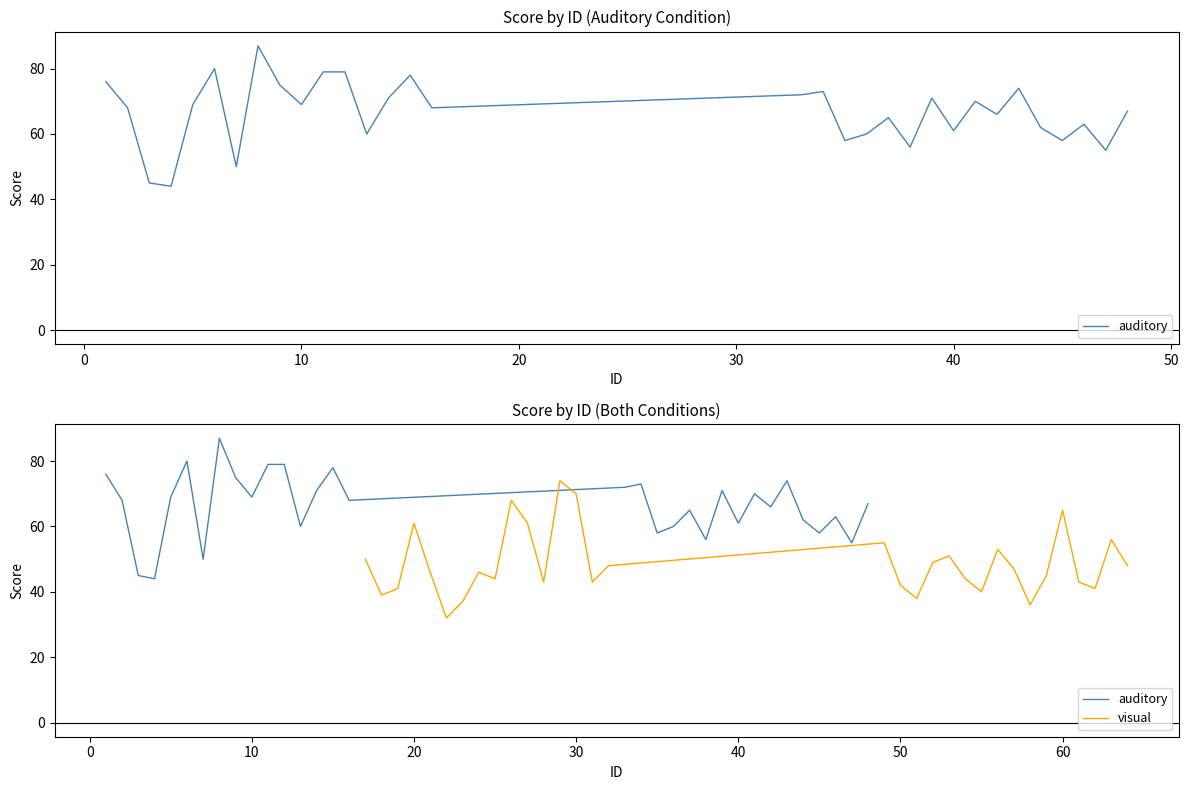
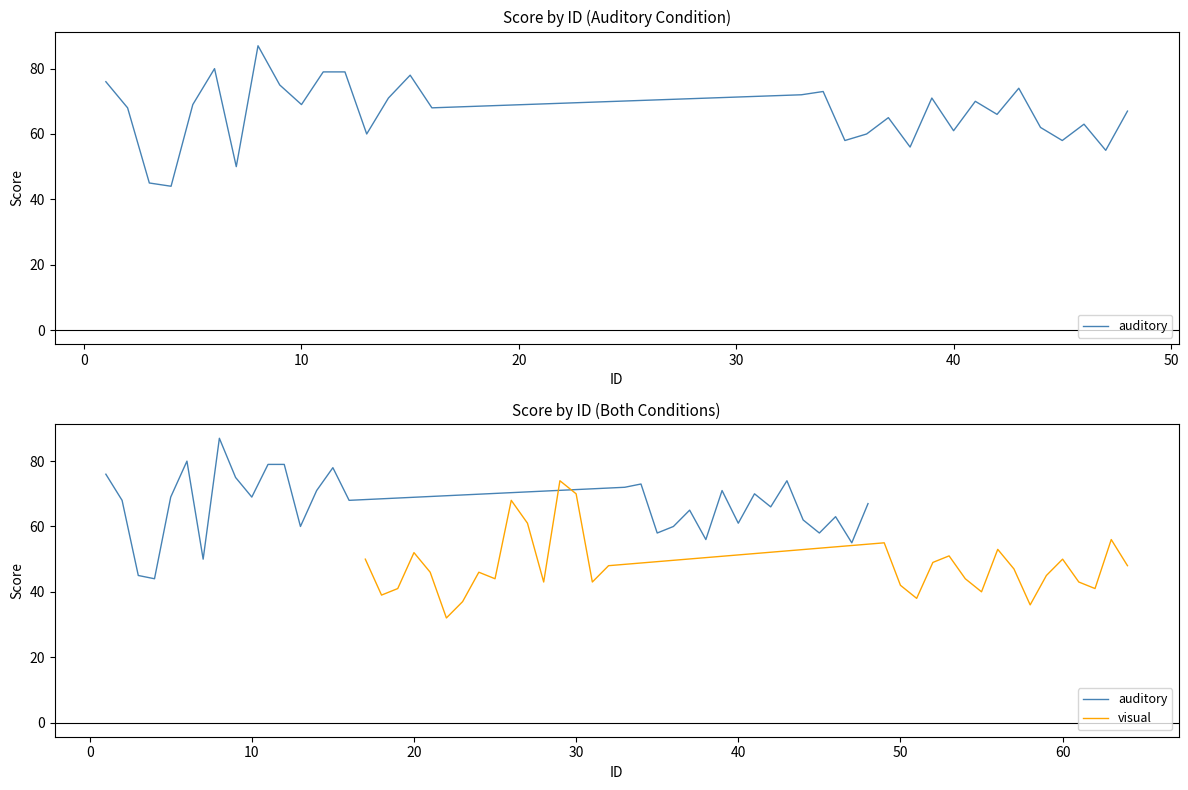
Score by ID (Both Conditions), visual, 20: 61 -> 52
Score by ID (Both Conditions), visual, 60: 65 -> 50
